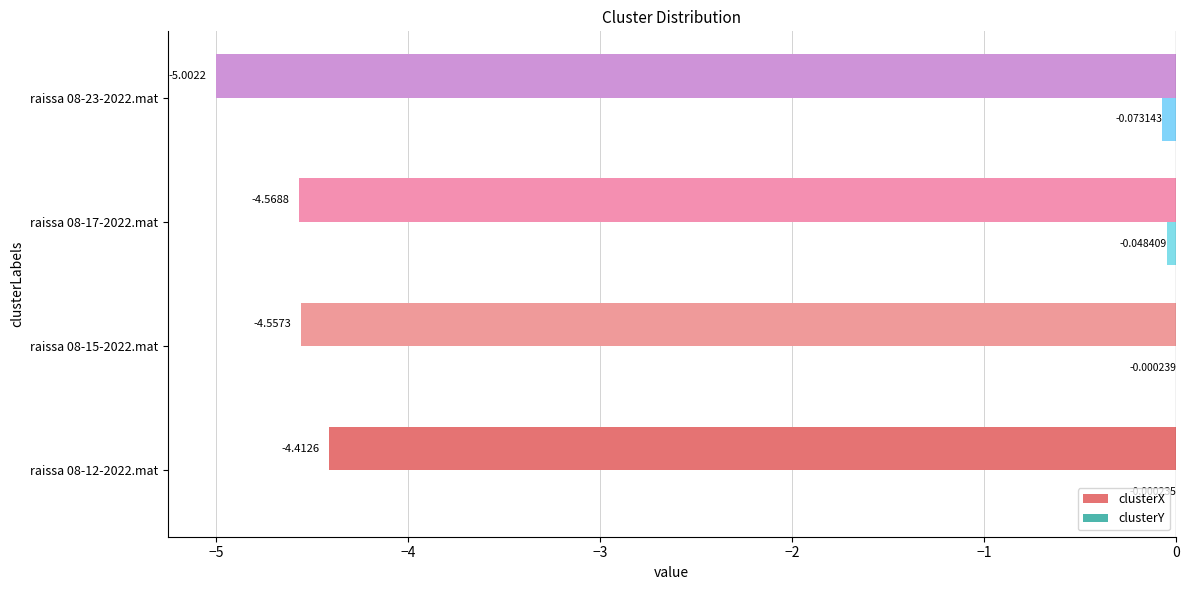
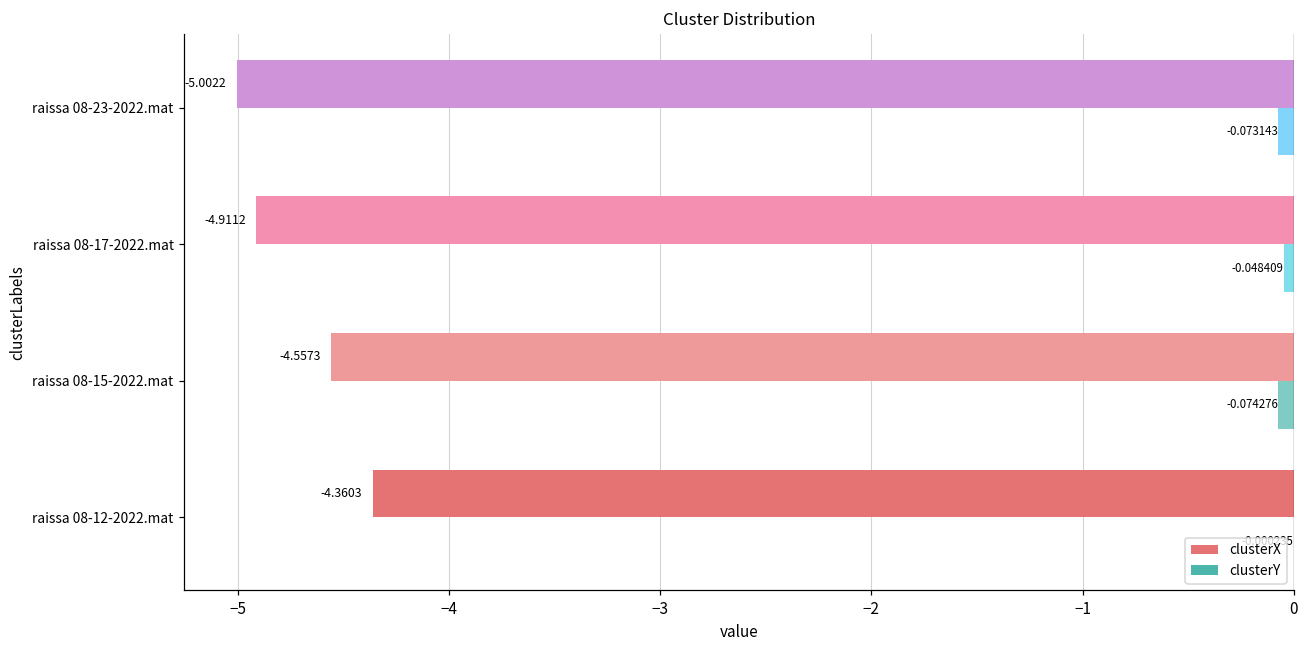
clusterX, raissa 08-17-2022.mat: -4.5688 -> -4.9112
clusterY, raissa 08-15-2022.mat: -0.000239 -> -0.074276
clusterX, raissa 08-12-2022.mat: -4.4126 -> -4.3603
